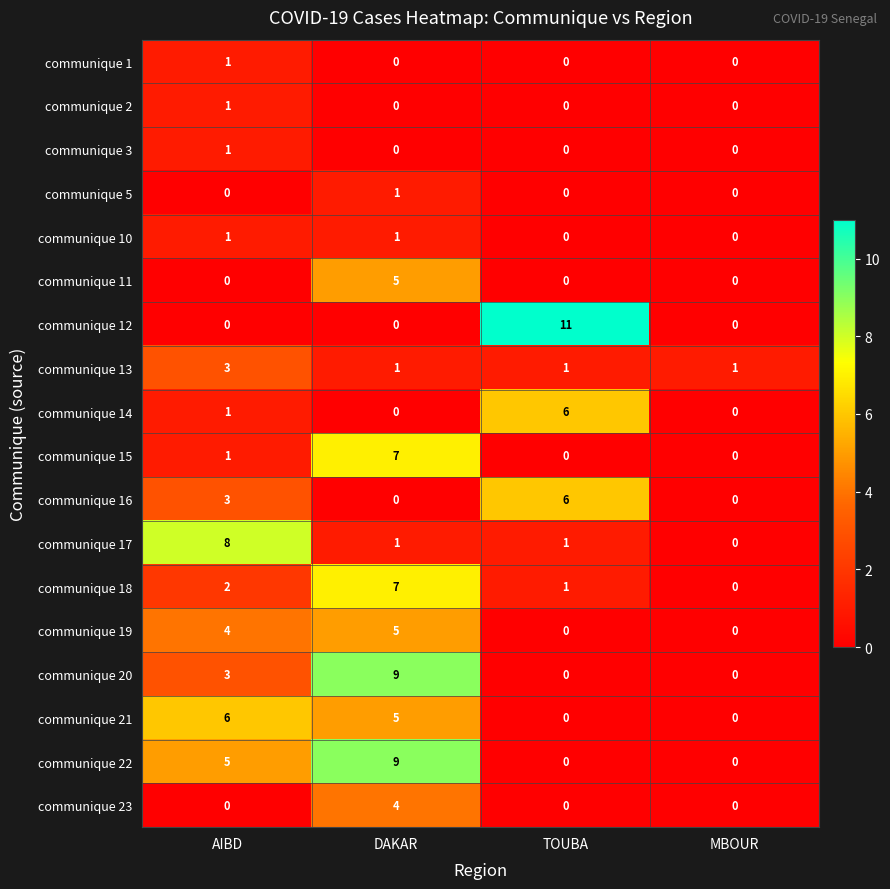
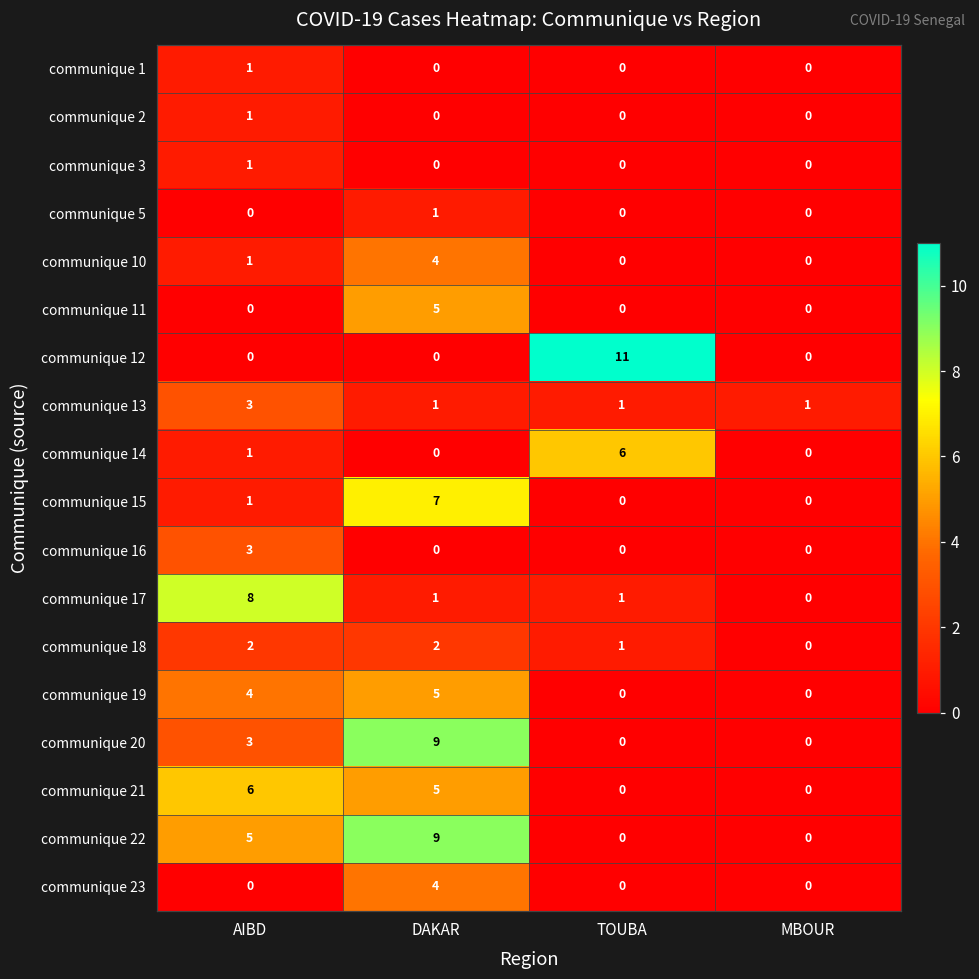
communique 10, DAKAR: 1 -> 4
communique 16, TOUBA: 6 -> 0
communique 18, DAKAR: 7 -> 2
